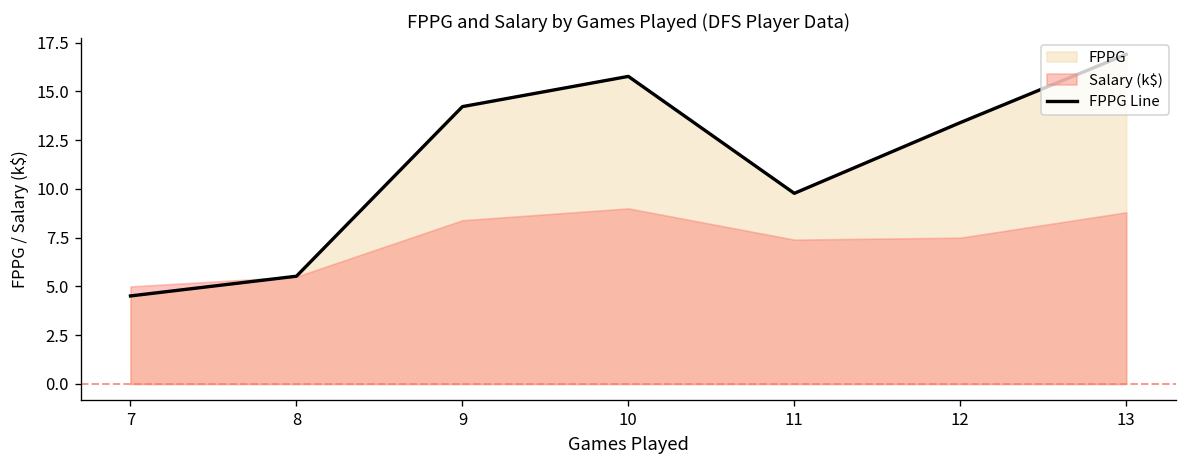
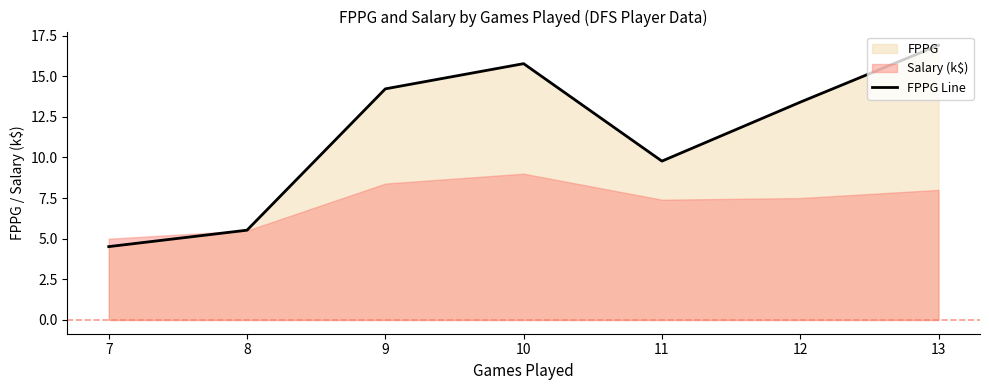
Salary (k$), 13: 8.8 -> 8.0
